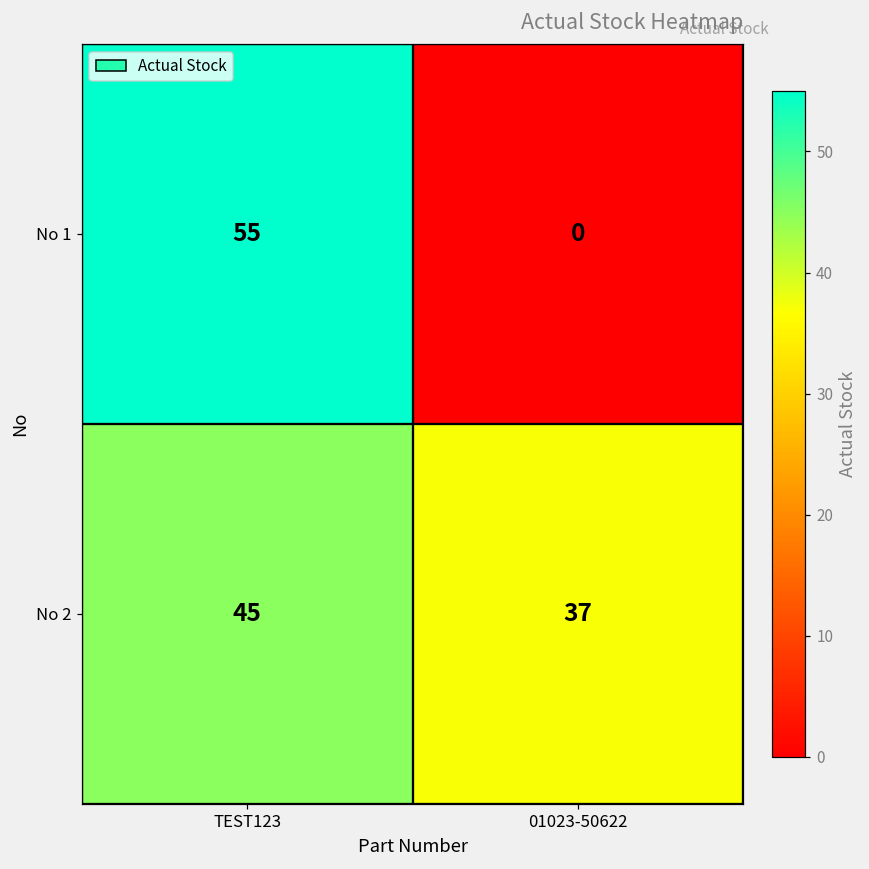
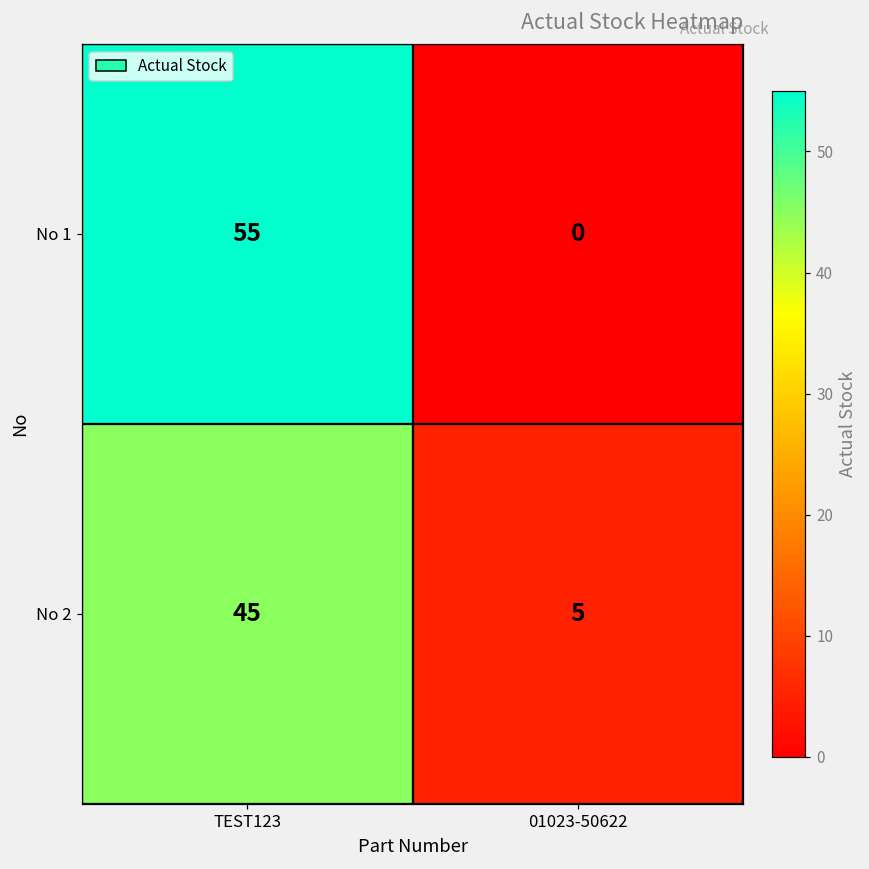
No 2, 01023-50622: 37 -> 5
